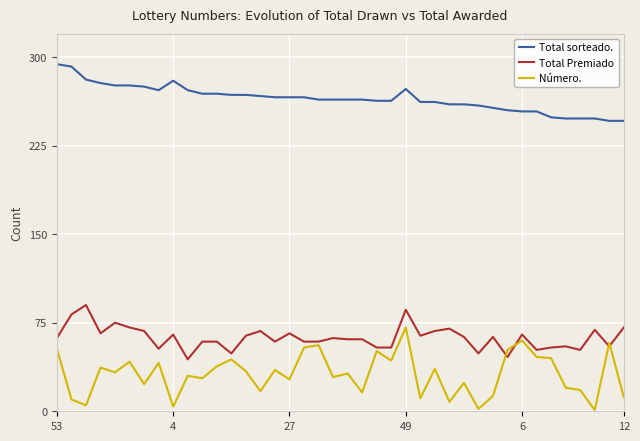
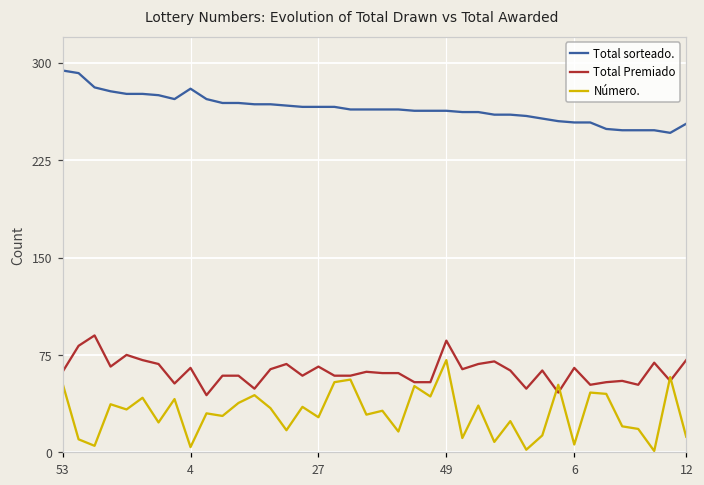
Total sorteado., 49: 273 -> 263
Número., 6: 60 -> 6
Total sorteado., 12: 246 -> 253
